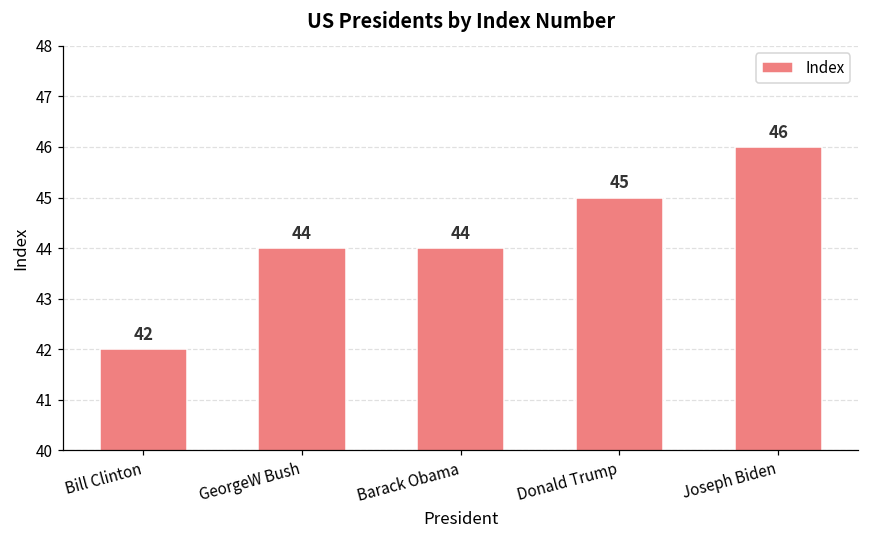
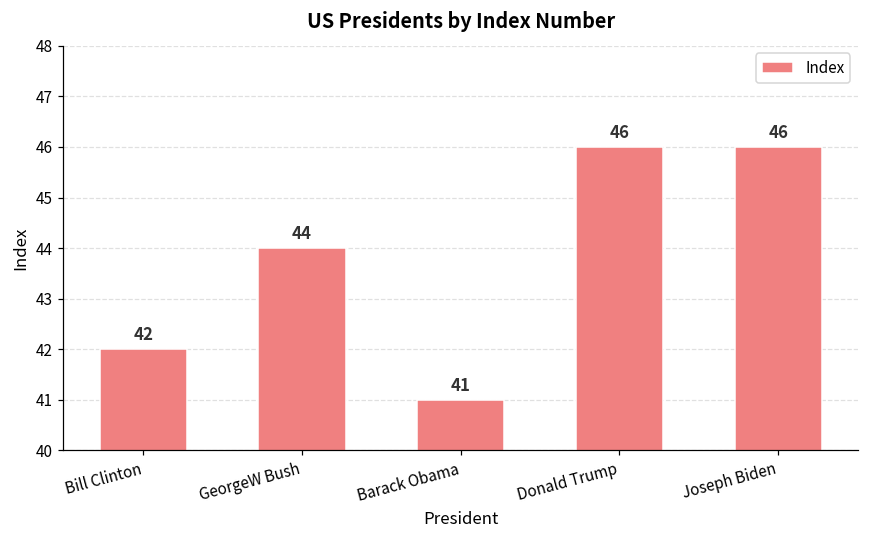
Barack Obama: 44 -> 41
Donald Trump: 45 -> 46
